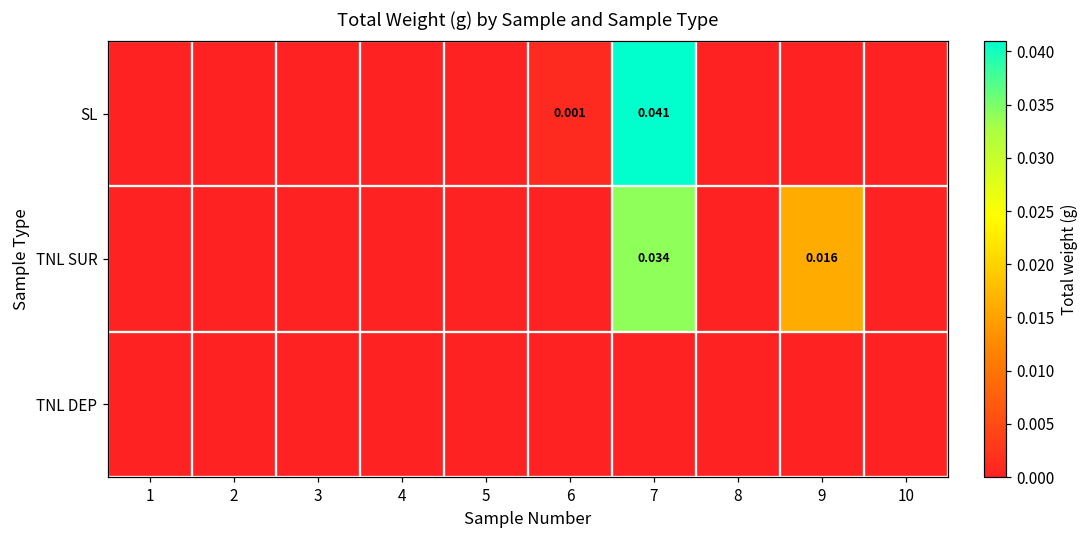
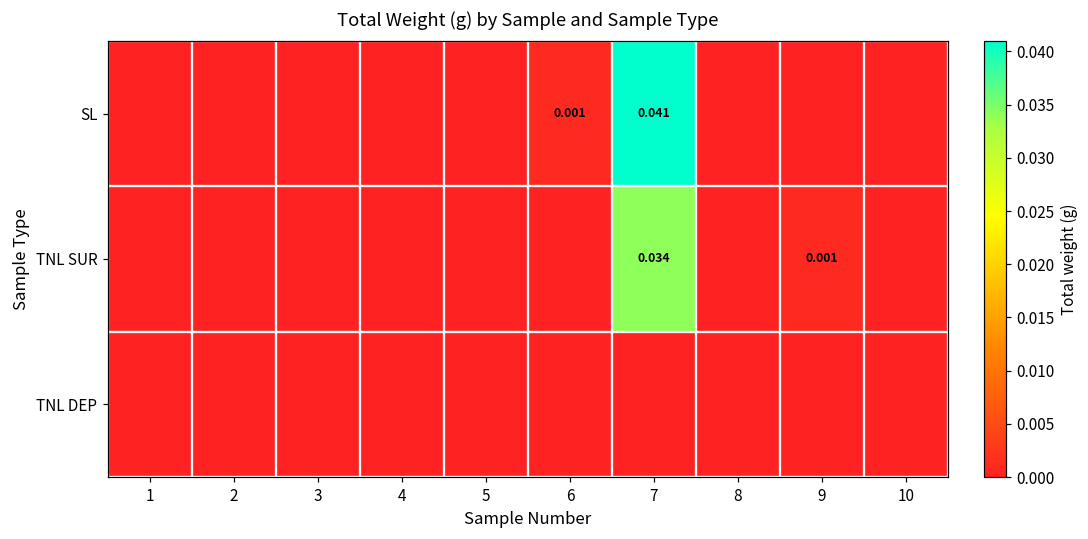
TNL SUR, 9: 0.016 -> 0.001
